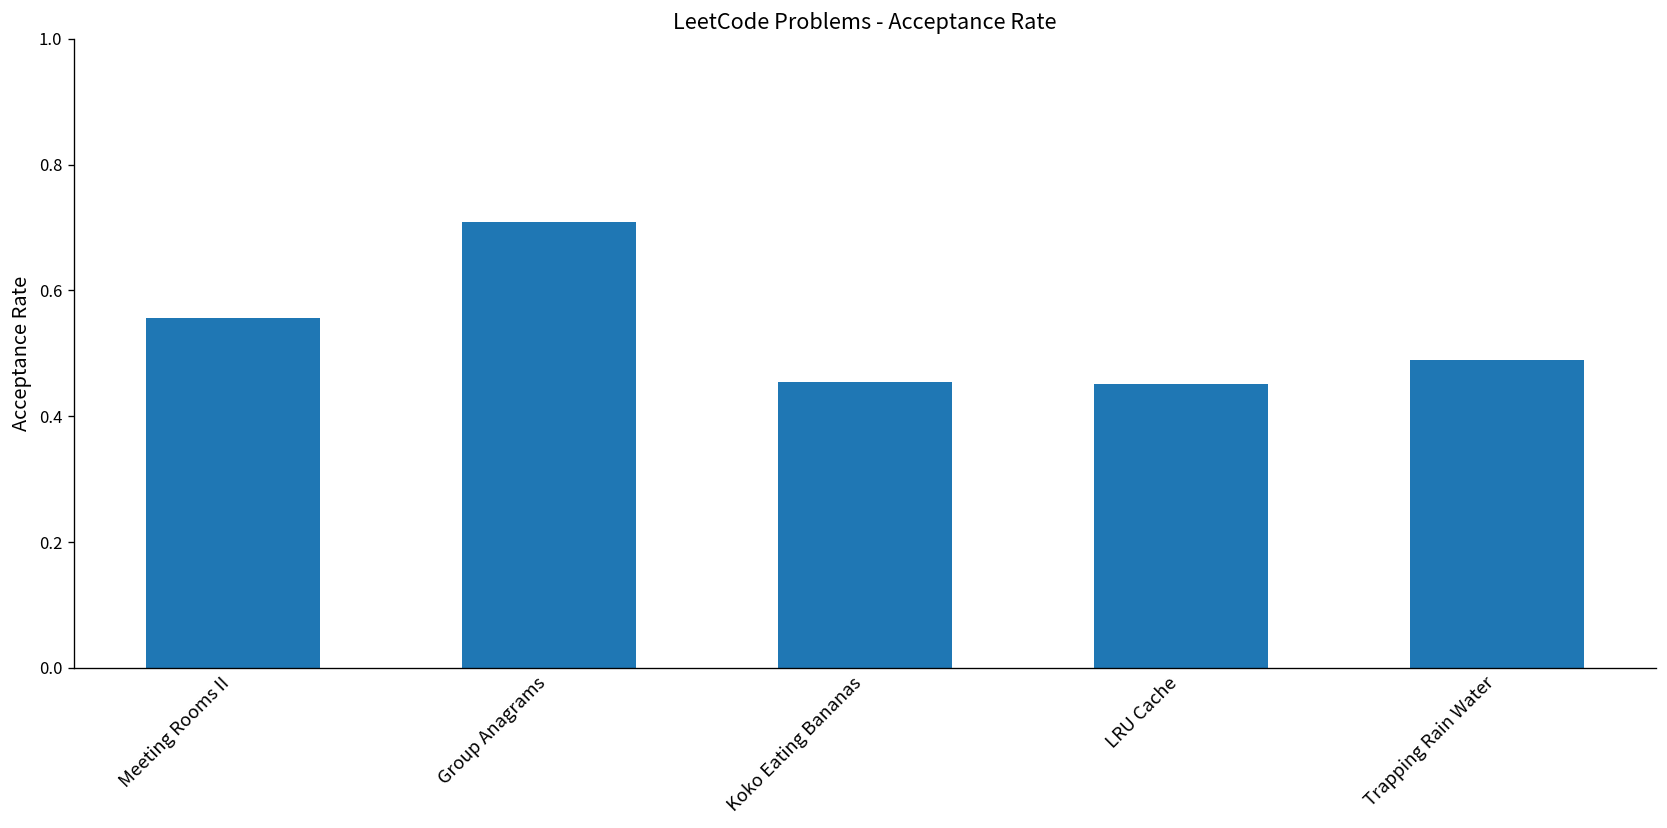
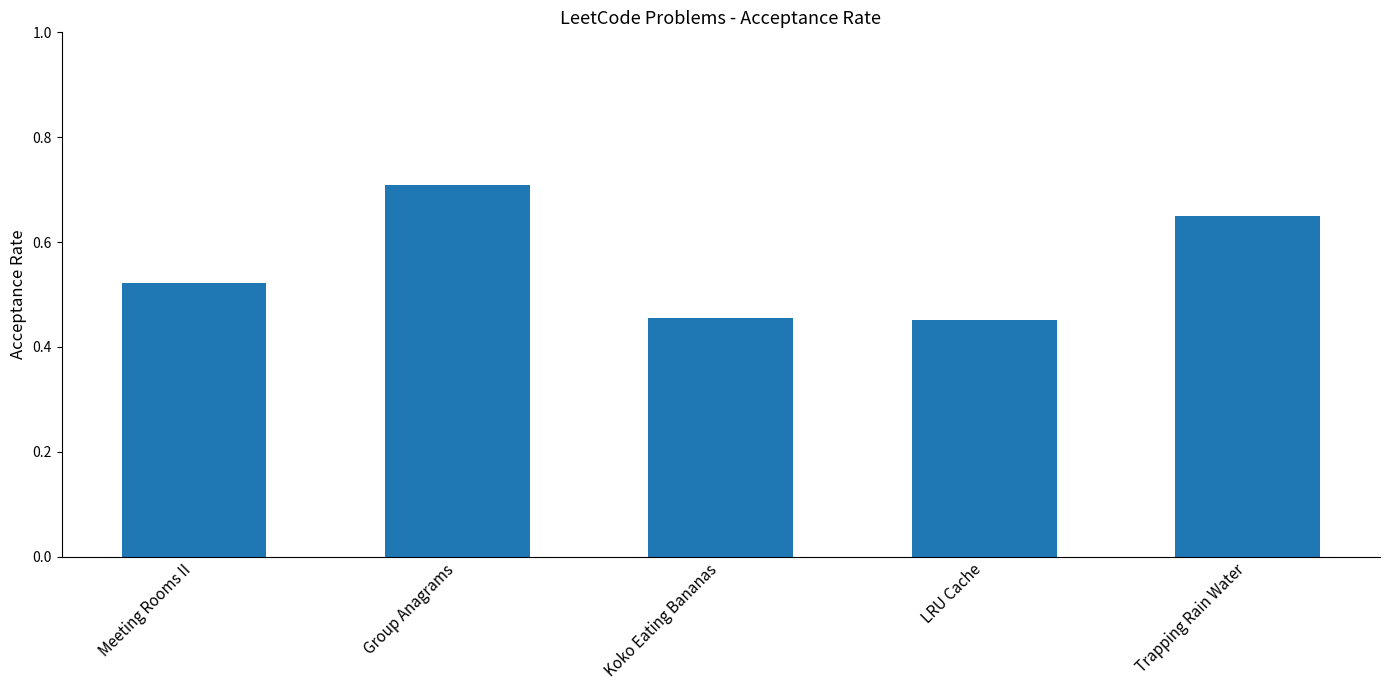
Meeting Rooms II: 0.56 -> 0.52
Trapping Rain Water: 0.49 -> 0.65
